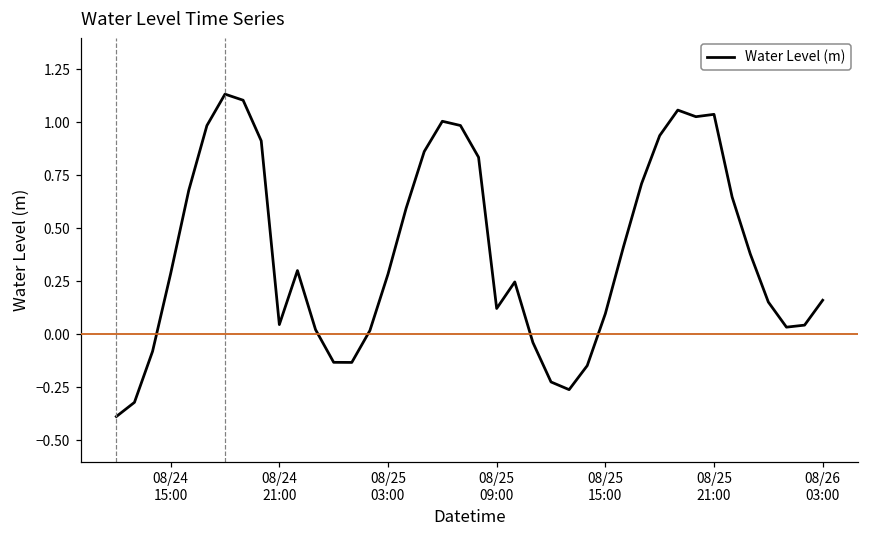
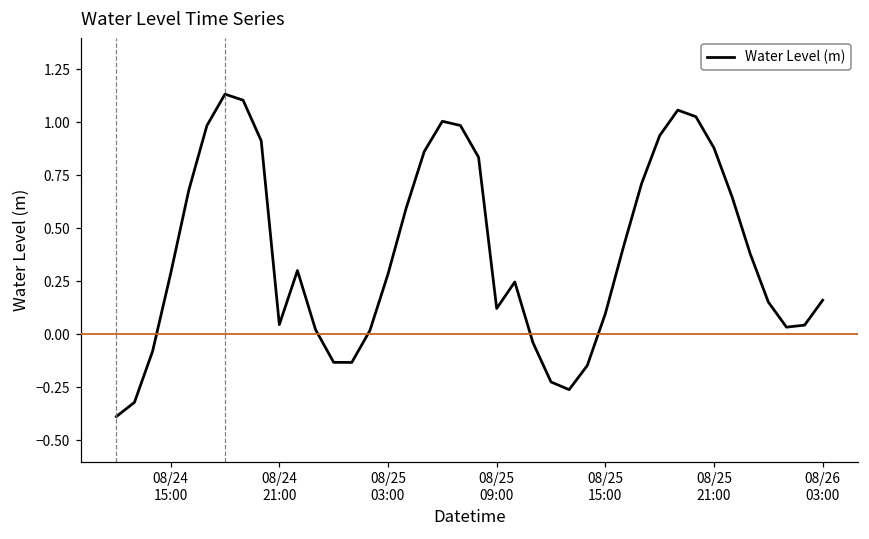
08/25 21:00: 1.04 -> 0.88
